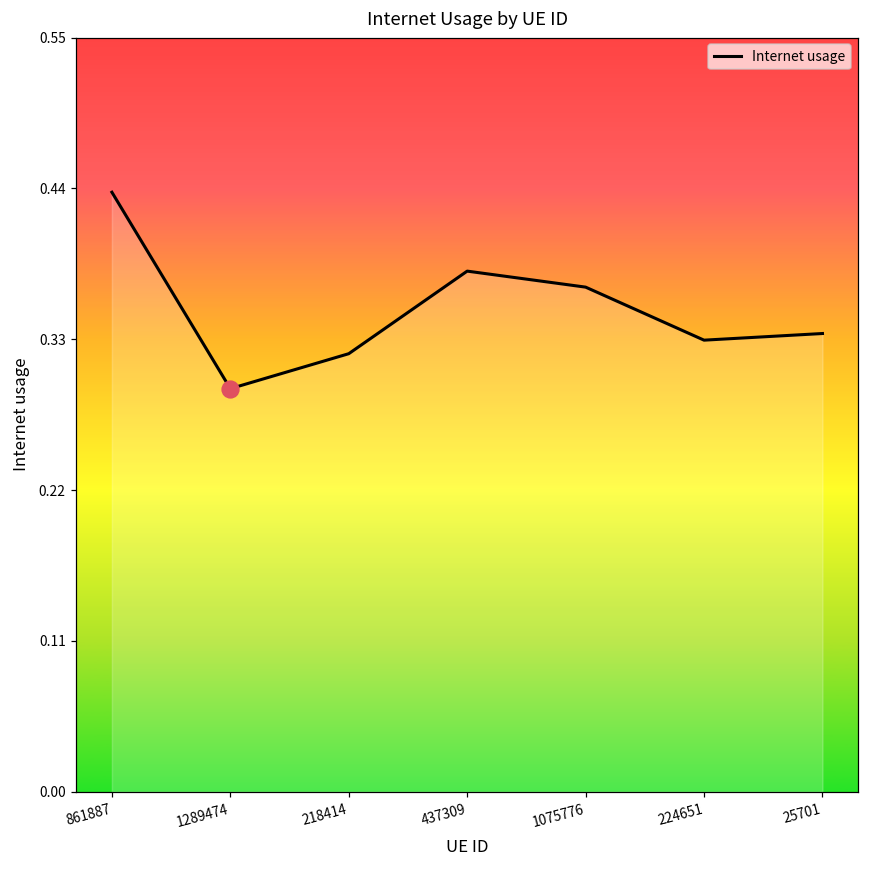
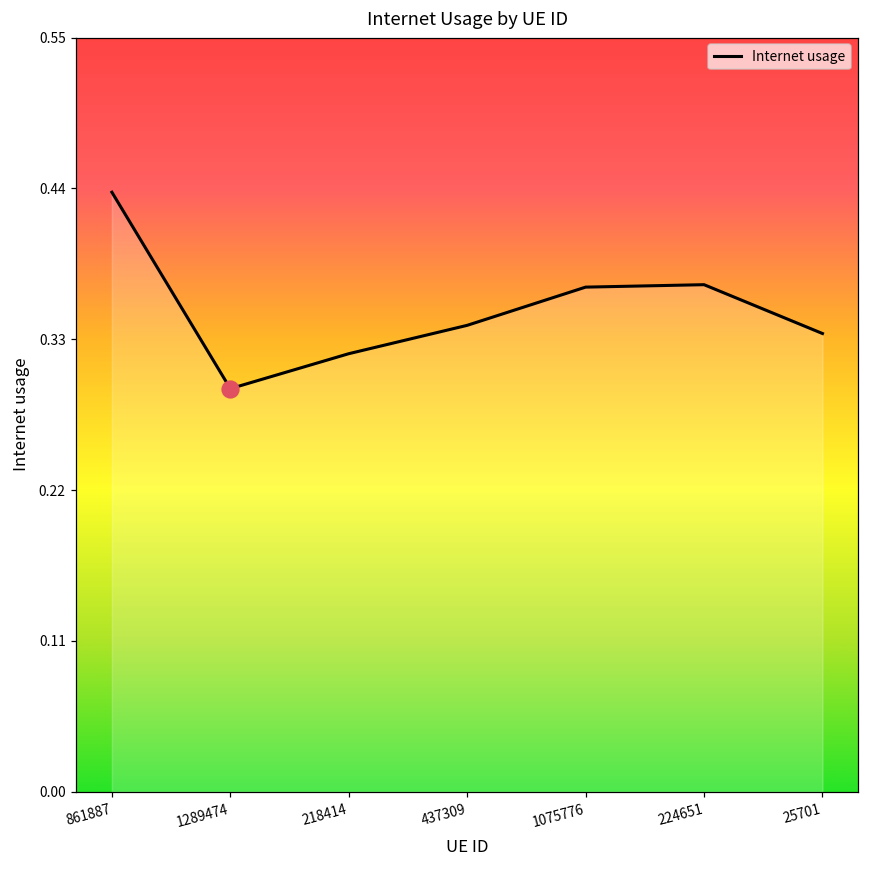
Internet usage, 437309: 0.380 -> 0.340
Internet usage, 224651: 0.329 -> 0.370
